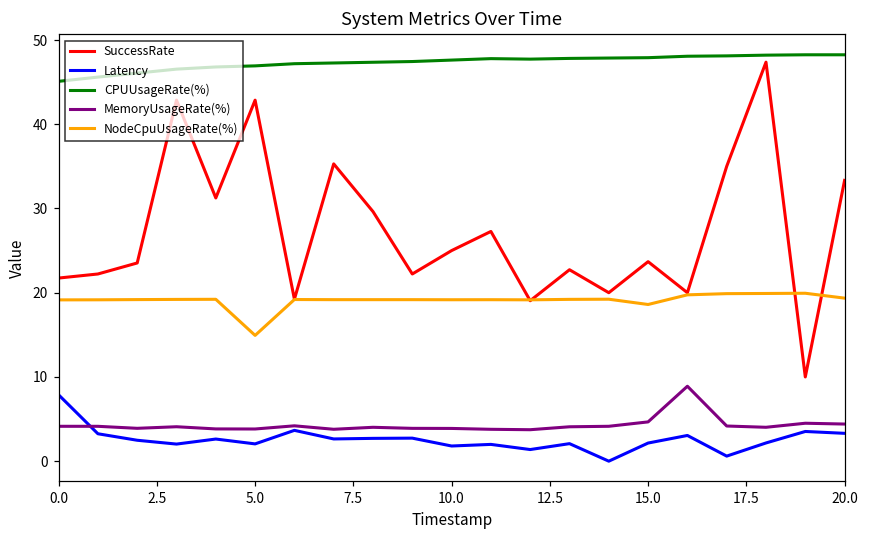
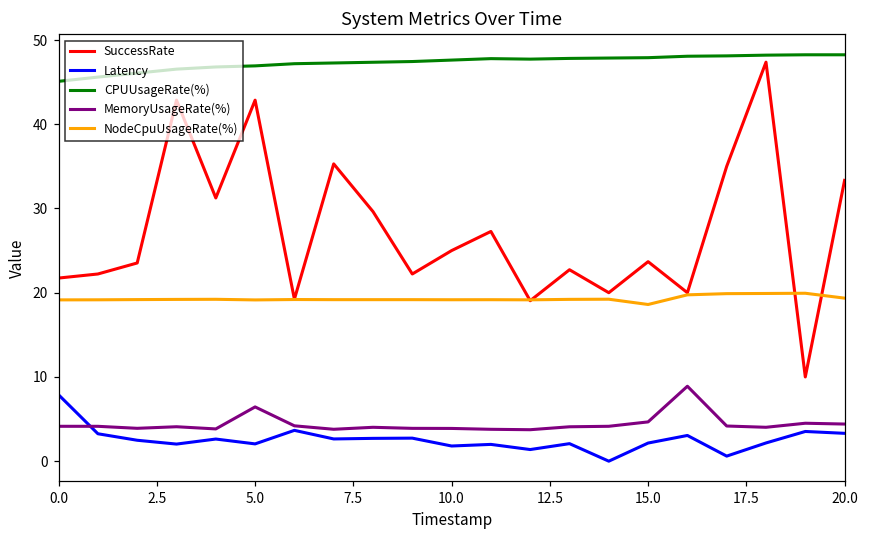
MemoryUsageRate(%), 5.0: 4 -> 6
NodeCpuUsageRate(%), 5.0: 15 -> 19
